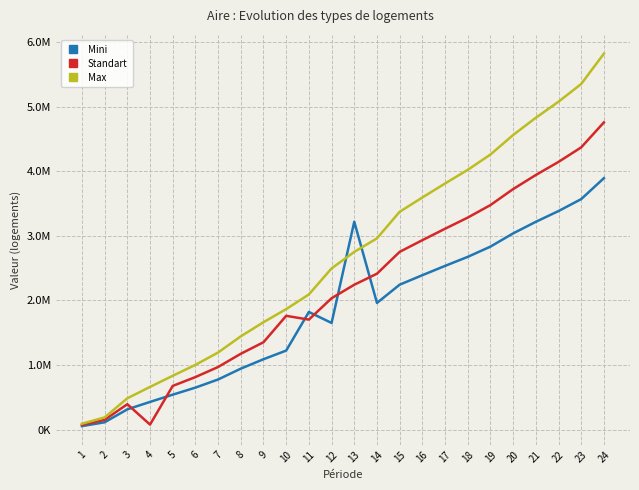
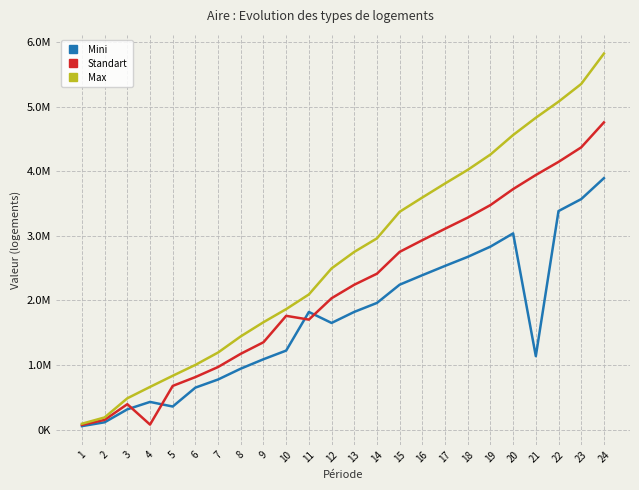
Mini, 5: 500000 -> 400000
Mini, 13: 3200000 -> 1800000
Mini, 21: 3200000 -> 1100000
